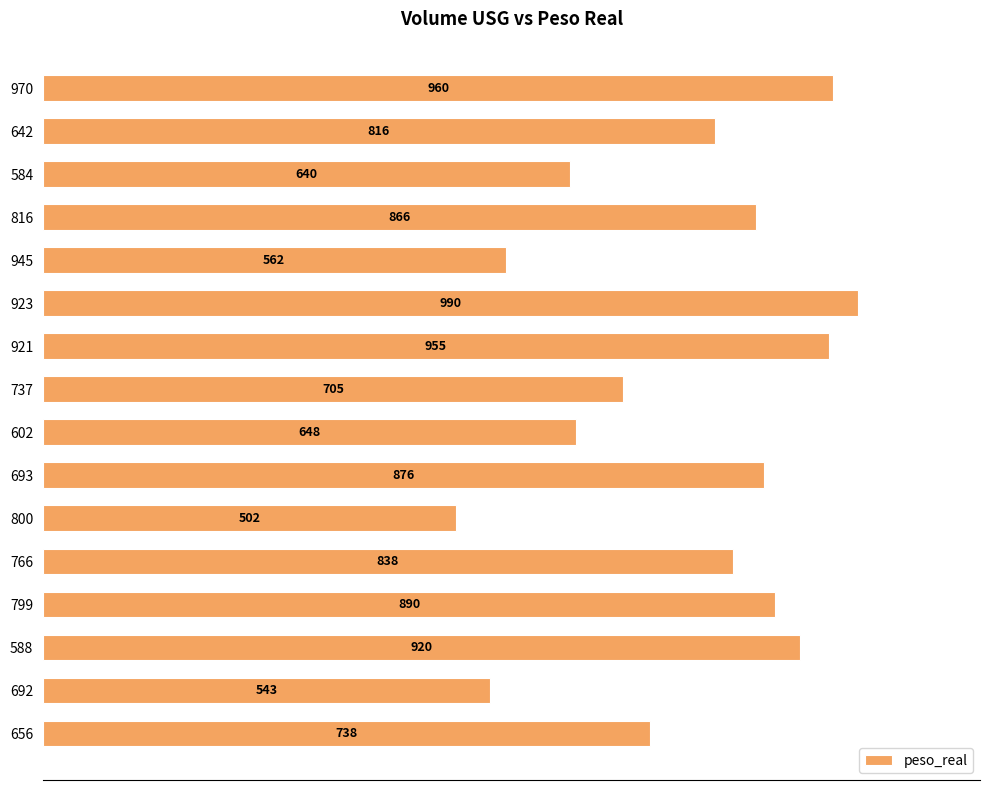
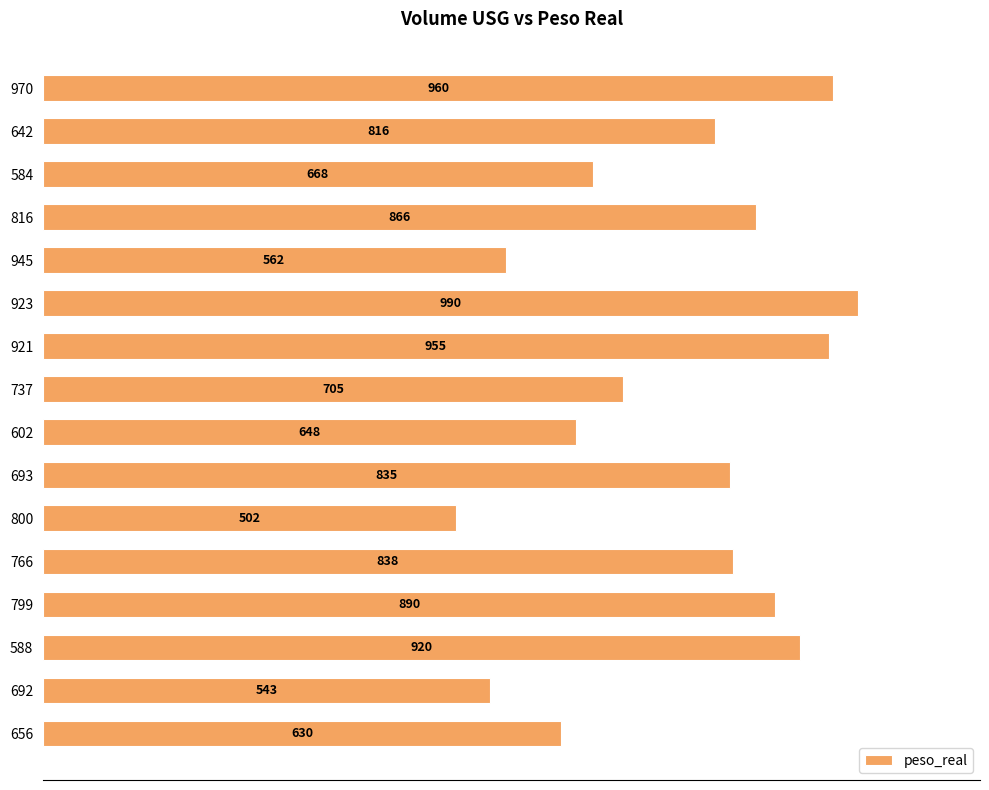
584: 640 -> 668
693: 876 -> 835
656: 738 -> 630
